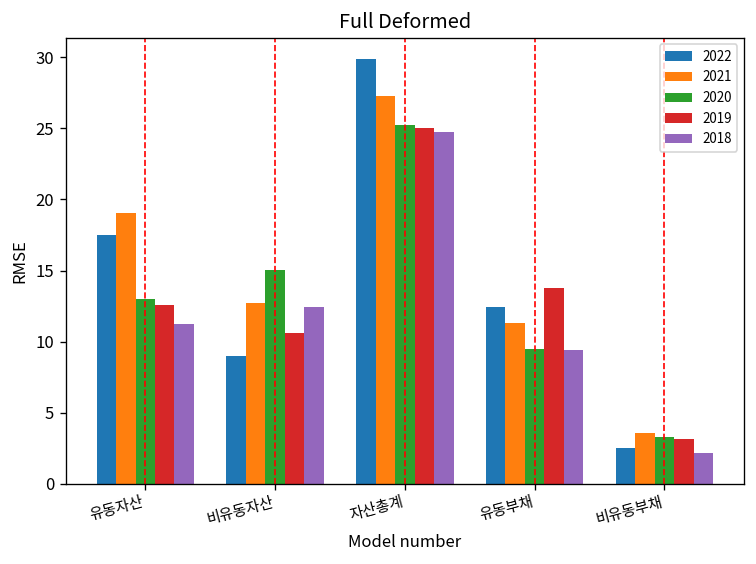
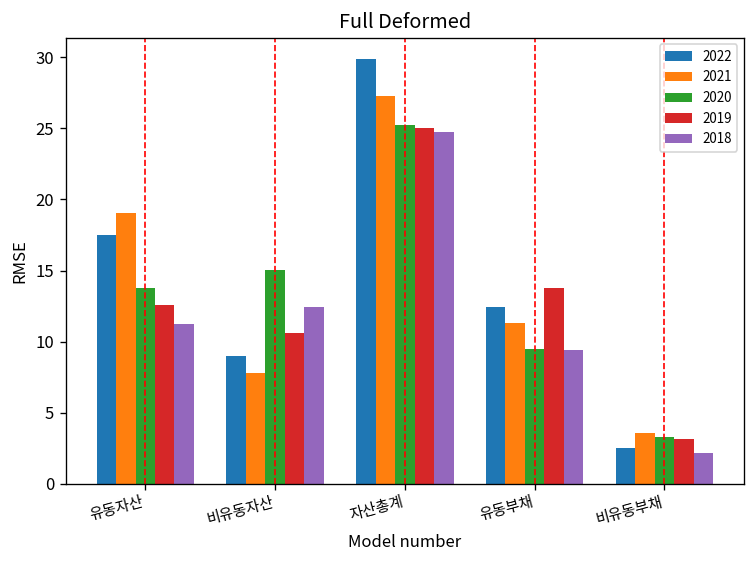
2020, 유동자산: 13.0 -> 13.7
2021, 비유동자산: 12.7 -> 7.8
